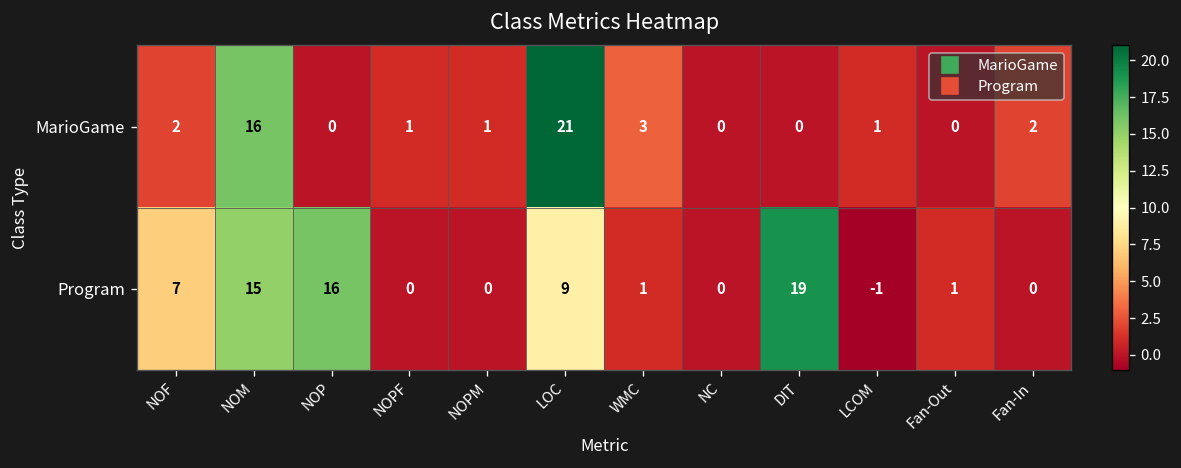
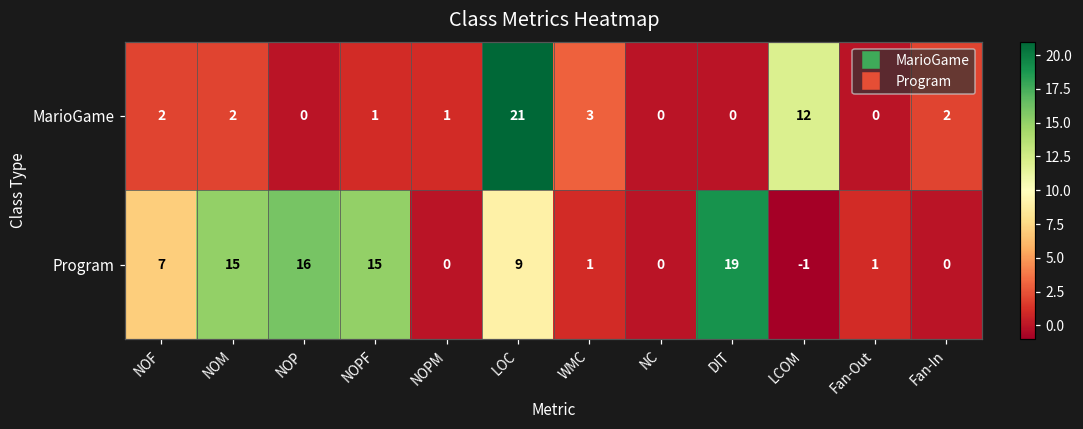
MarioGame, NOM: 16 -> 2
MarioGame, LCOM: 1 -> 12
Program, NOPF: 0 -> 15
